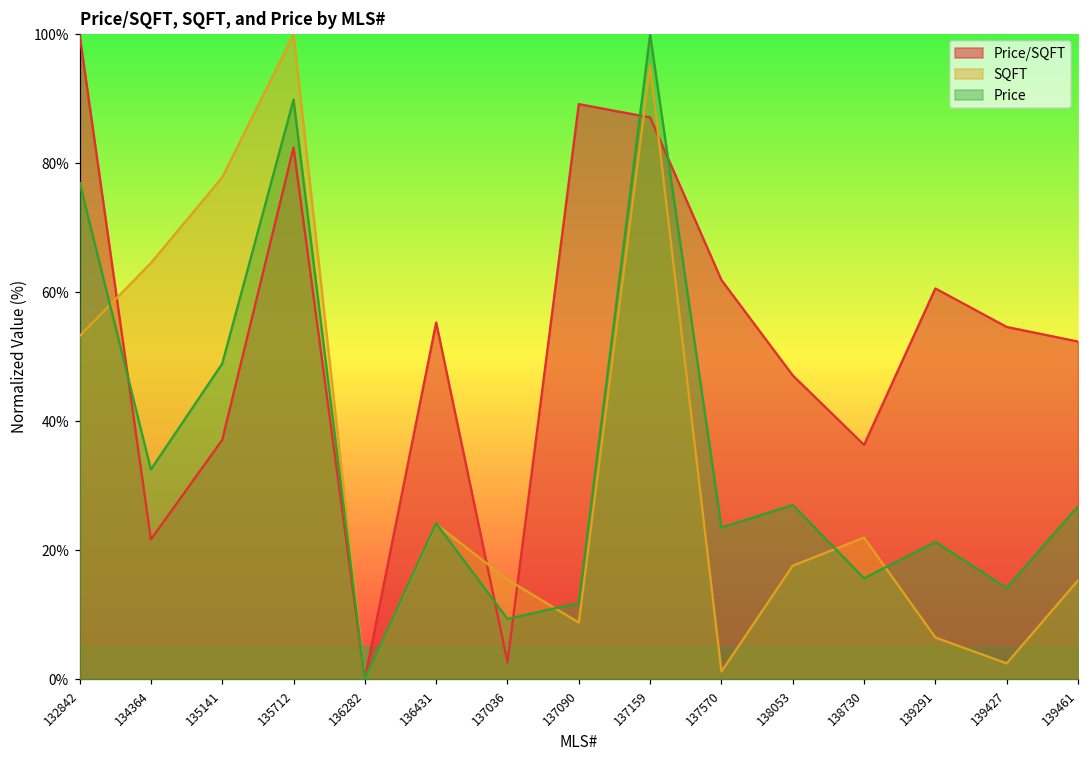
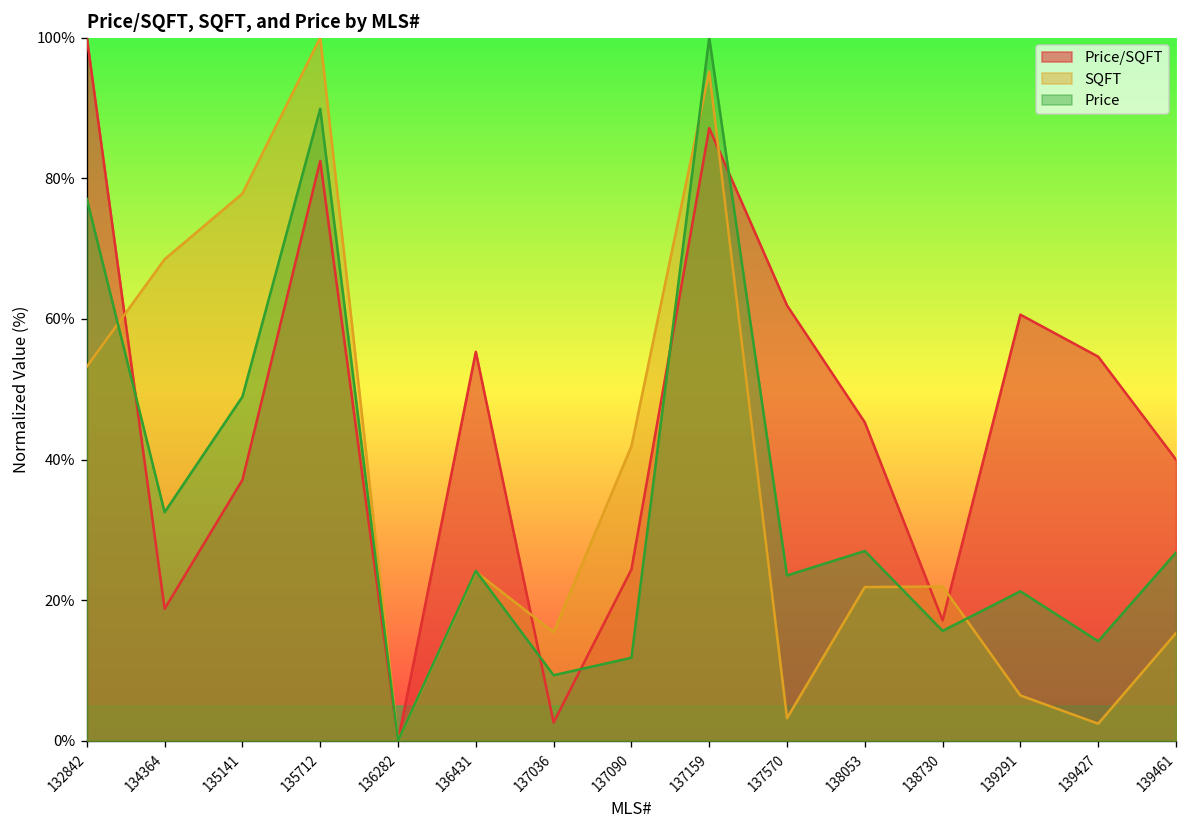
Price/SQFT, 134364: 22% -> 19%
SQFT, 134364: 65% -> 68%
Price/SQFT, 137090: 89% -> 24%
SQFT, 137090: 9% -> 42%
SQFT, 137570: 1% -> 3%
Price/SQFT, 138053: 47% -> 45%
SQFT, 138053: 18% -> 22%
Price/SQFT, 138730: 36% -> 17%
Price/SQFT, 139461: 52% -> 40%
